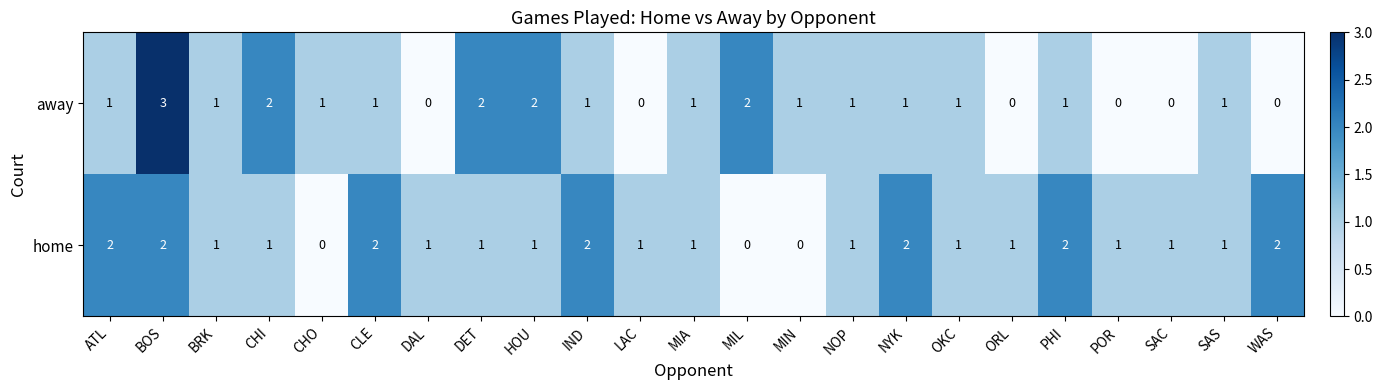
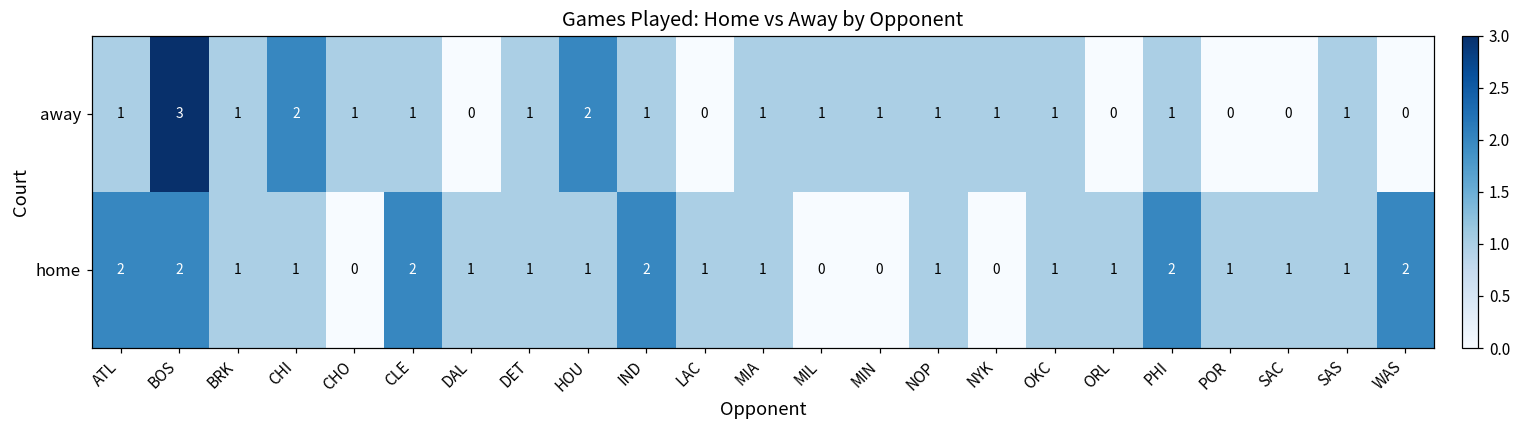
away, DET: 2 -> 1
away, MIL: 2 -> 1
home, NYK: 2 -> 0
